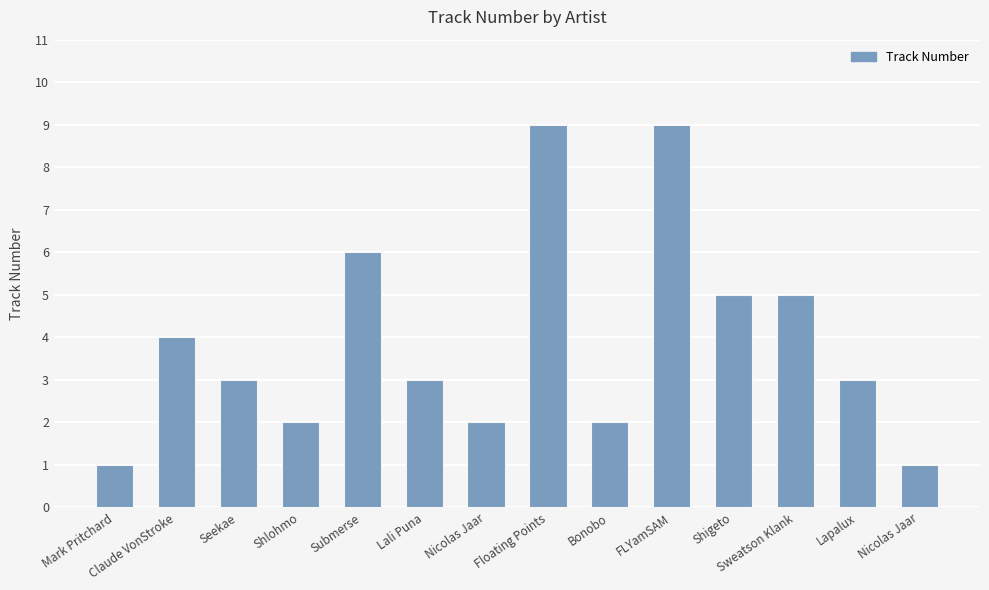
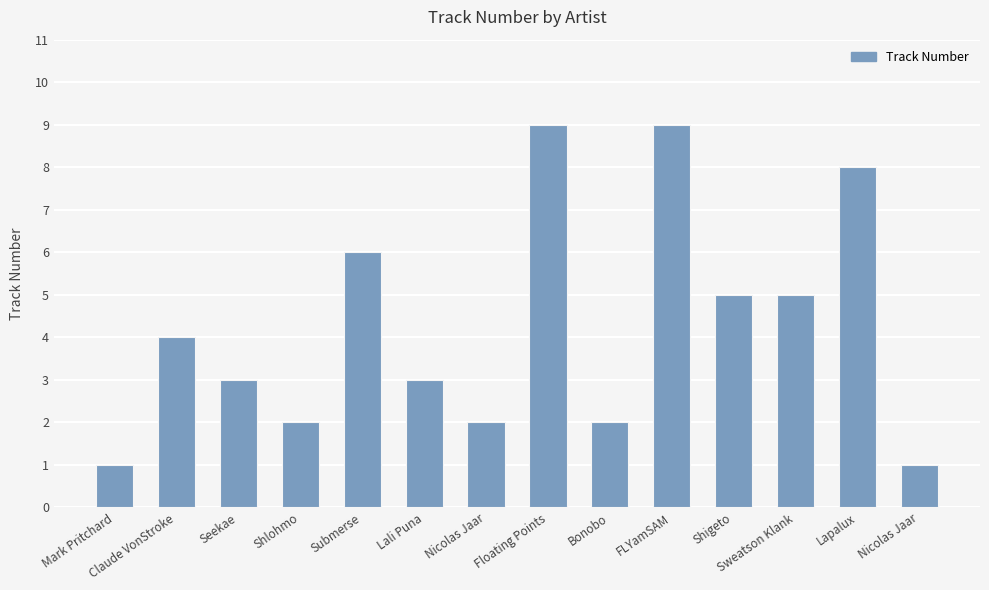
Lapalux: 3 -> 8
